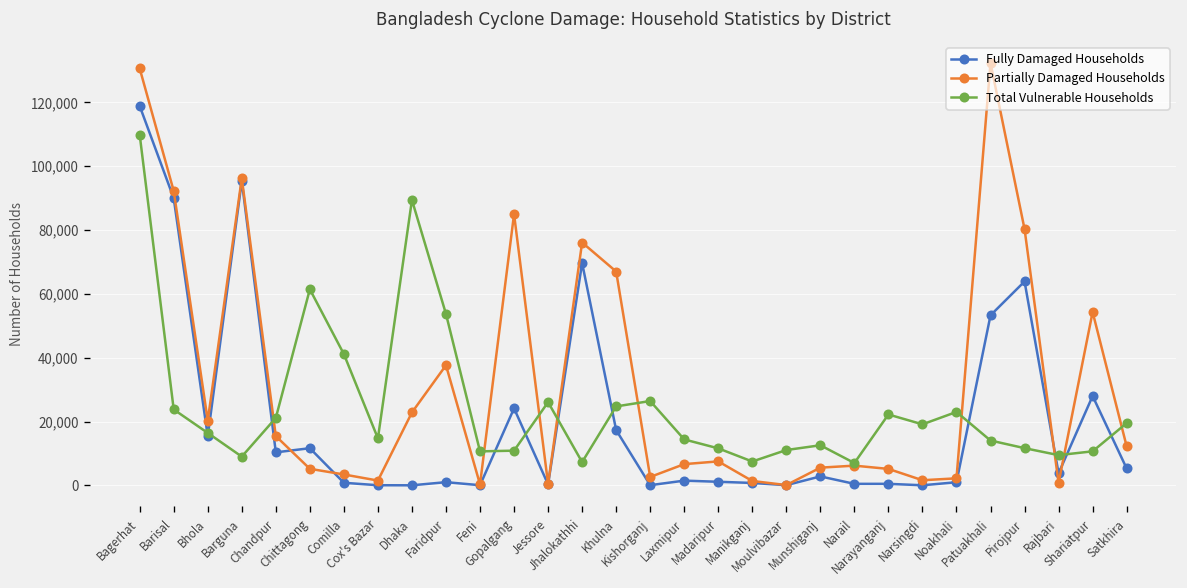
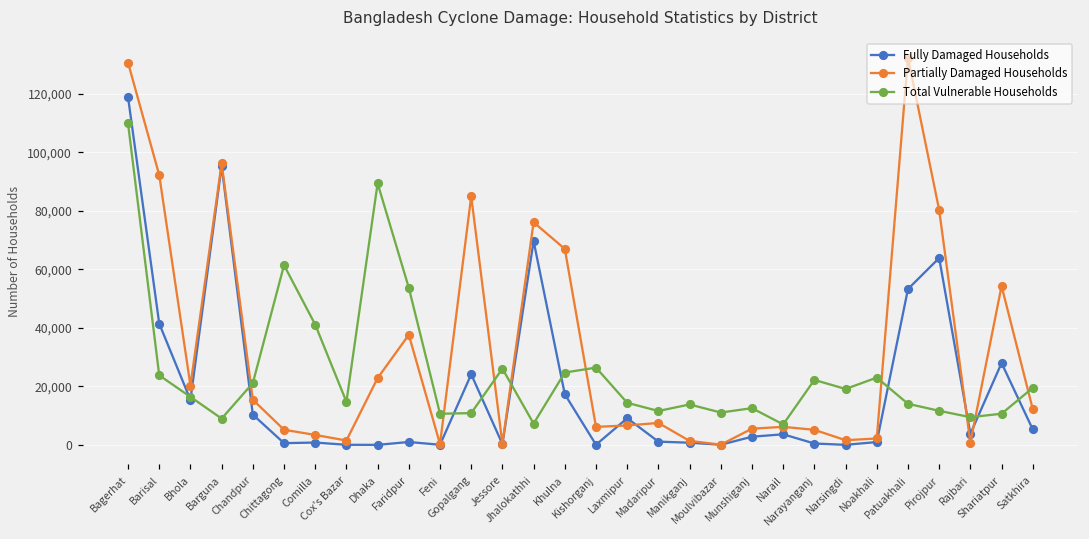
Fully Damaged Households, Barisal: 90,000 -> 41,000
Fully Damaged Households, Chittagong: 12,000 -> 1,000
Partially Damaged Households, Kishorganj: 3,000 -> 6,000
Fully Damaged Households, Laxmipur: 1,000 -> 9,000
Total Vulnerable Households, Manikganj: 7,000 -> 14,000
Fully Damaged Households, Narail: 0 -> 4,000
